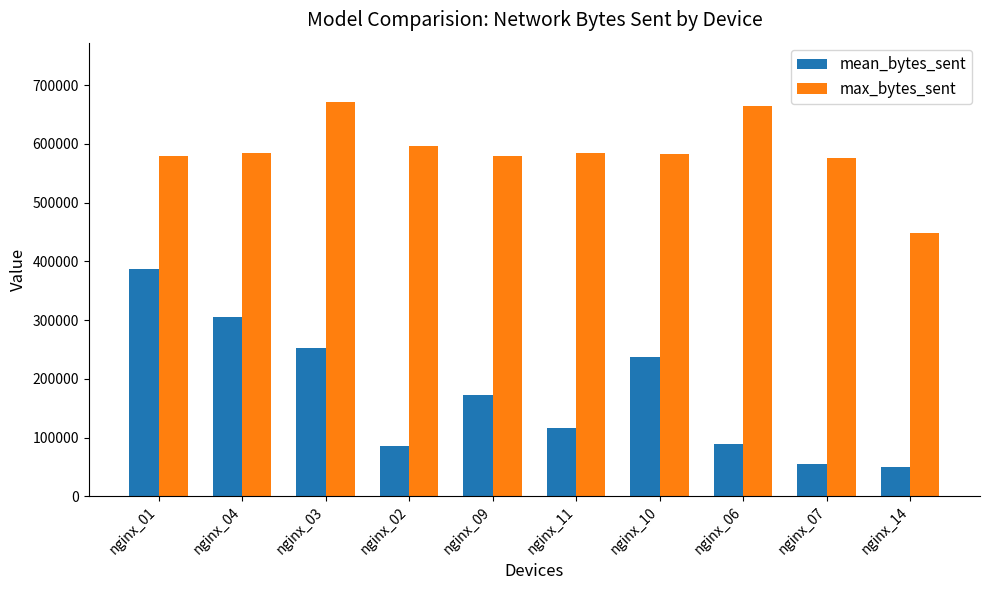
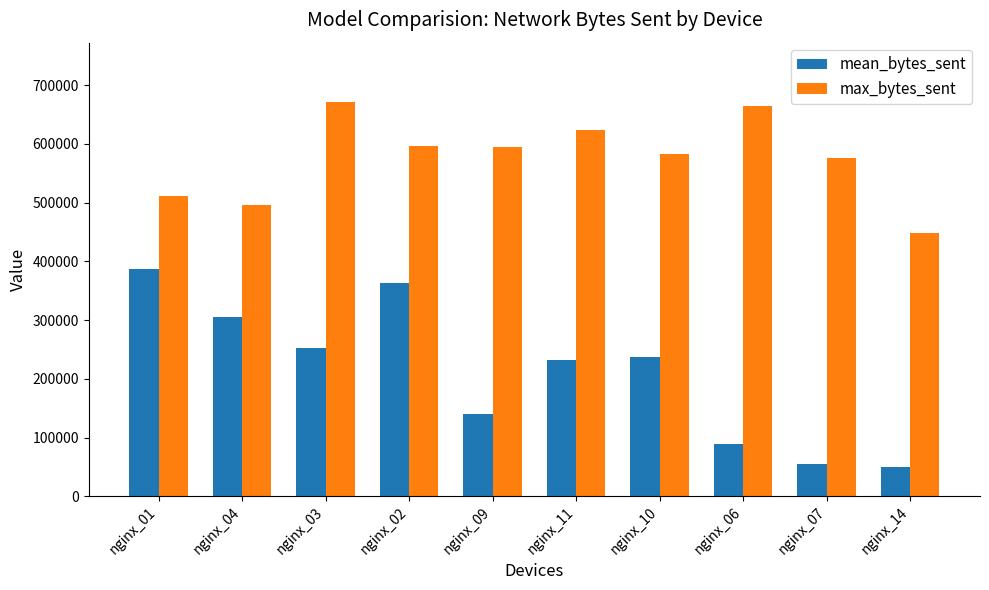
max_bytes_sent, nginx_01: 580000 -> 510000
max_bytes_sent, nginx_04: 580000 -> 500000
mean_bytes_sent, nginx_02: 90000 -> 360000
mean_bytes_sent, nginx_09: 170000 -> 140000
max_bytes_sent, nginx_09: 580000 -> 600000
mean_bytes_sent, nginx_11: 120000 -> 230000
max_bytes_sent, nginx_11: 580000 -> 620000
